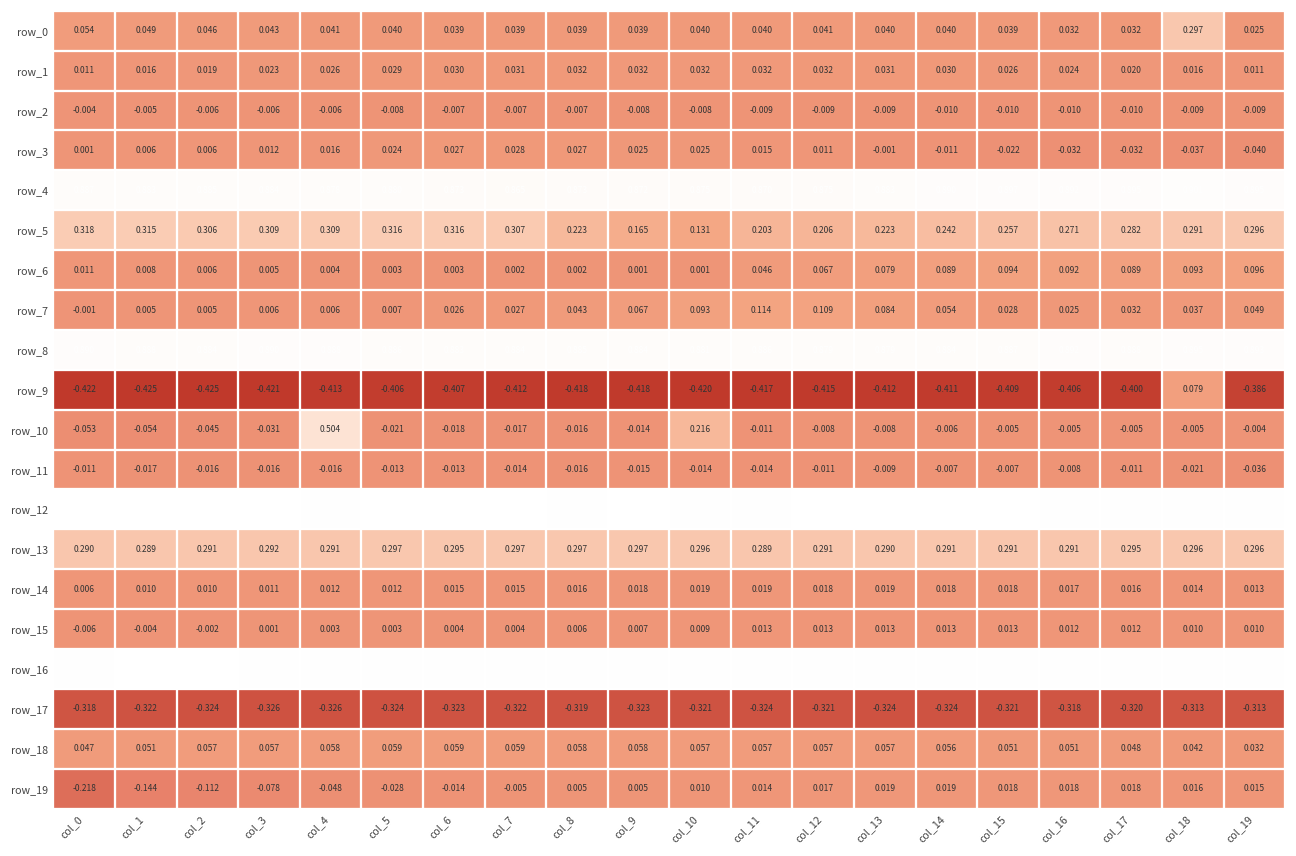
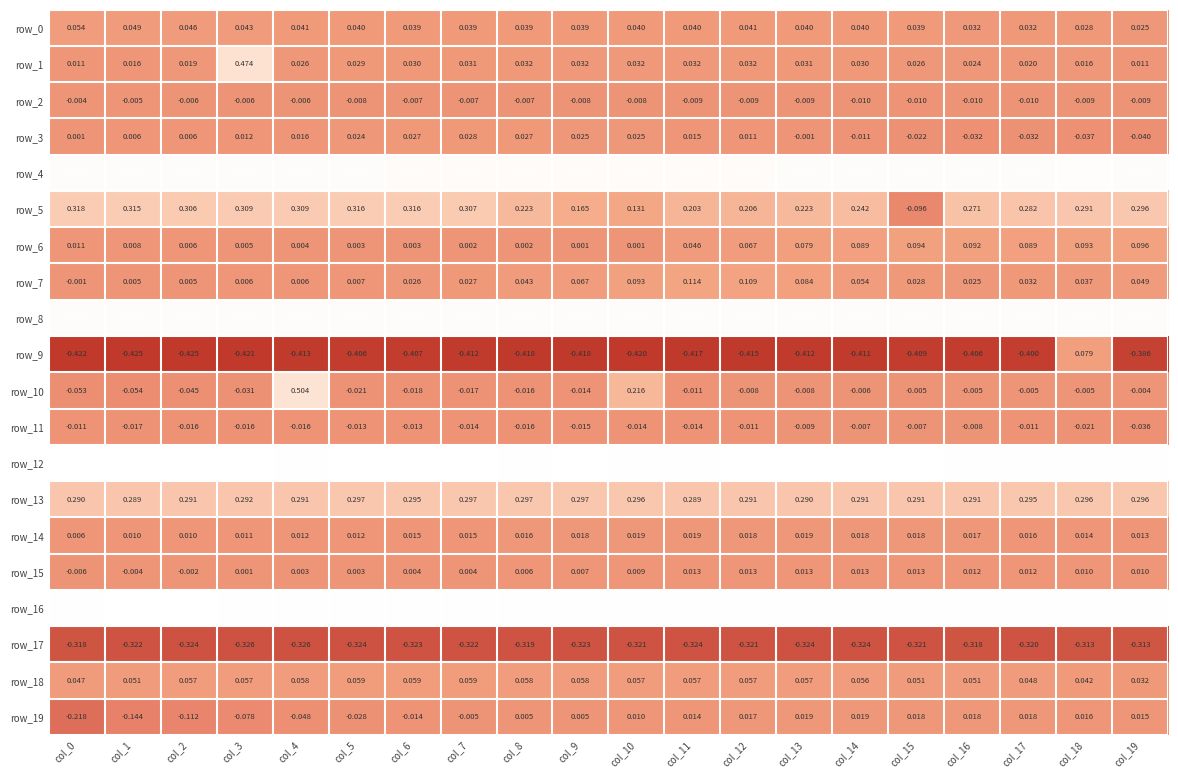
row_0, col_18: 0.297 -> 0.028
row_1, col_3: 0.023 -> 0.474
row_5, col_15: 0.257 -> -0.096
